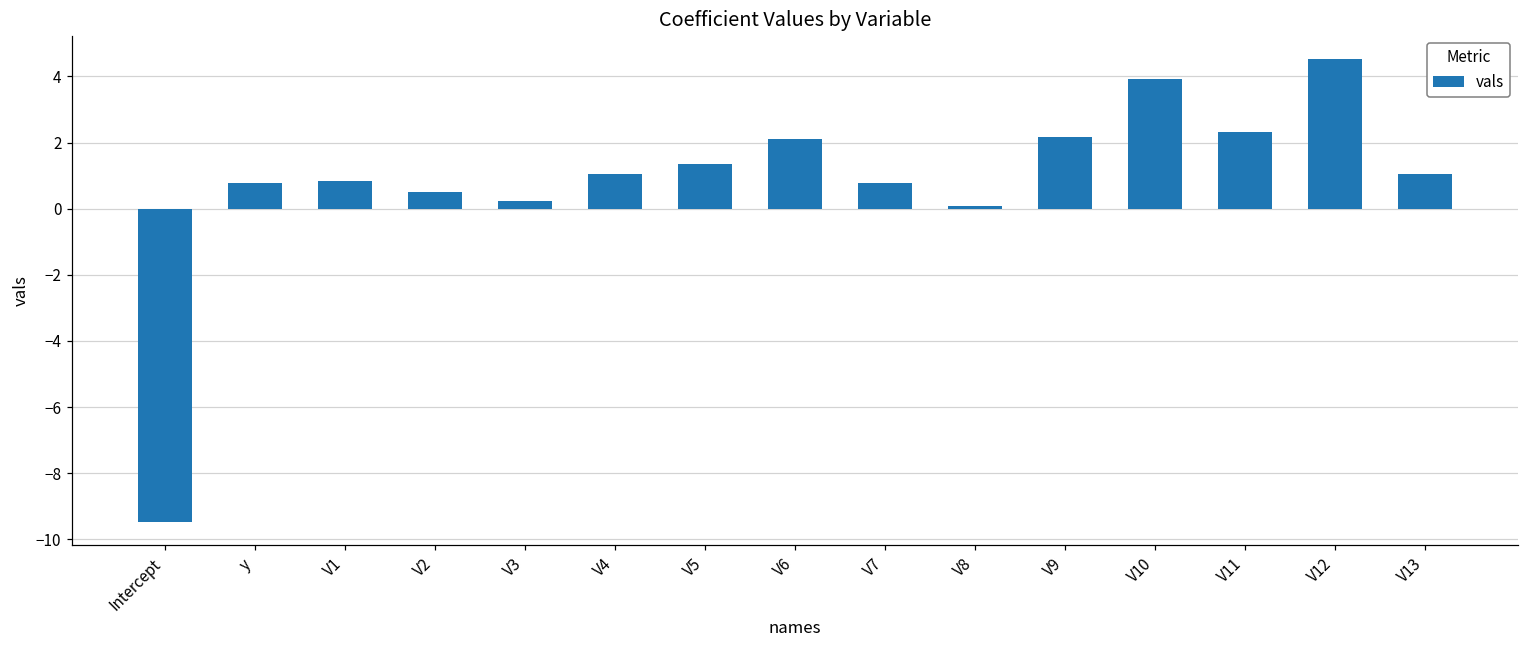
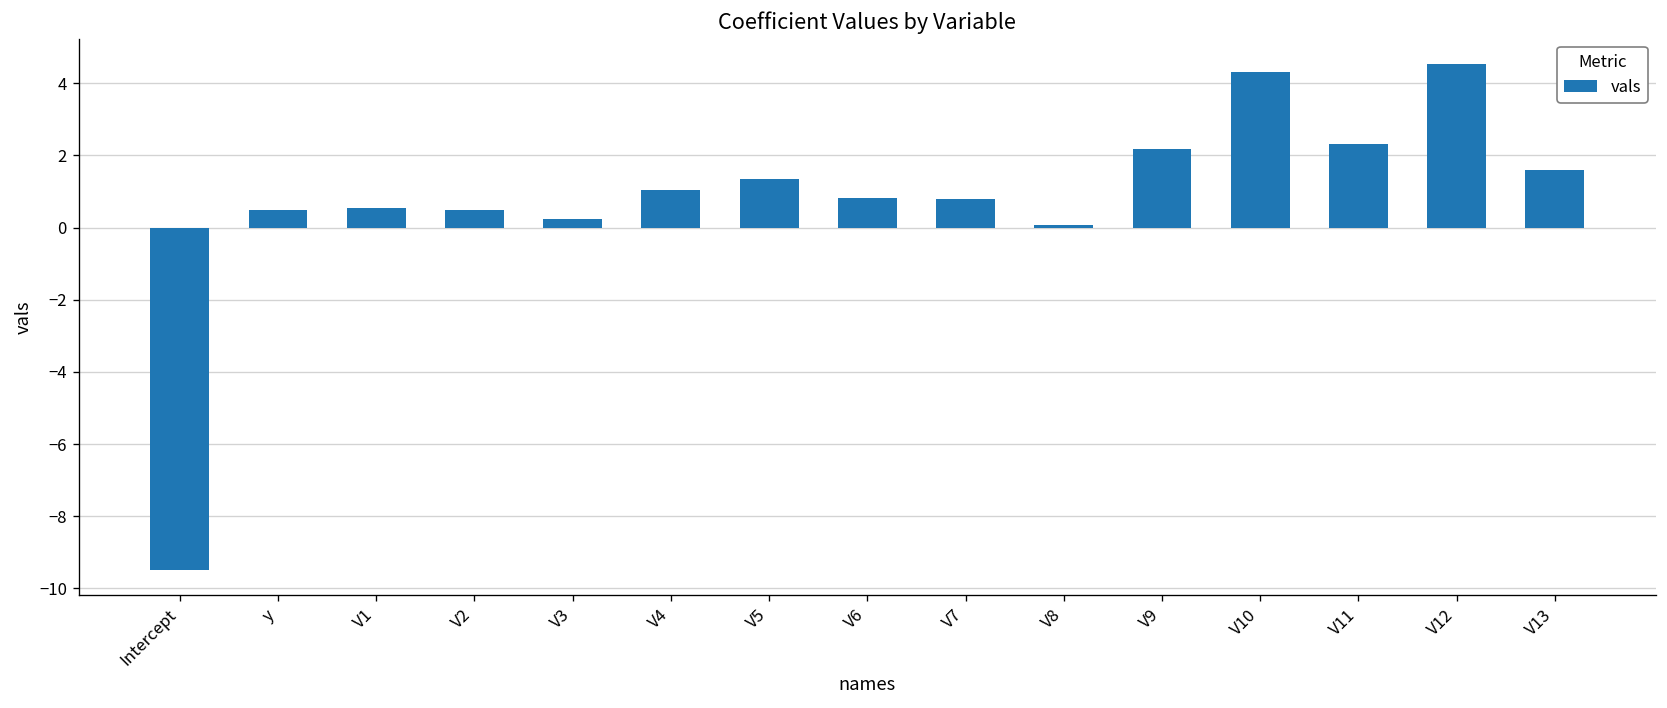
y: 0.8 -> 0.5
V1: 0.8 -> 0.6
V6: 2.1 -> 0.8
V10: 3.9 -> 4.3
V13: 1.1 -> 1.6
